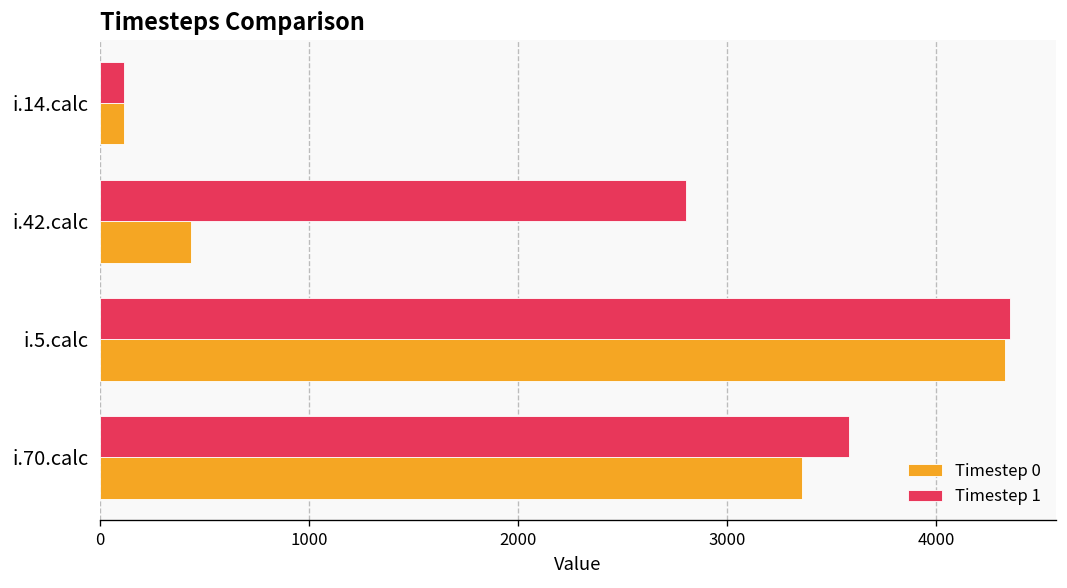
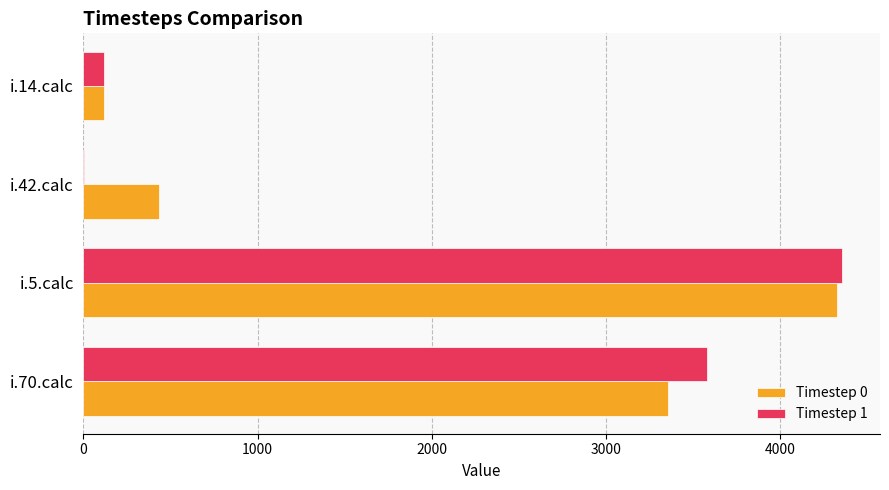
Timestep 1, i.42.calc: 2810 -> 0
